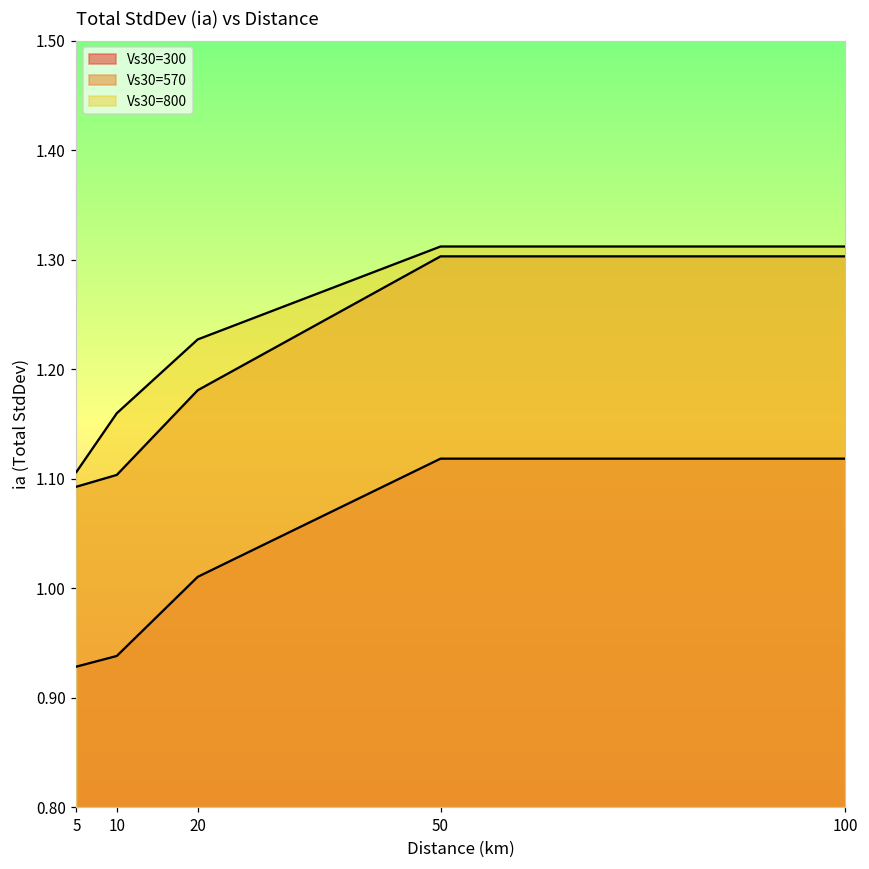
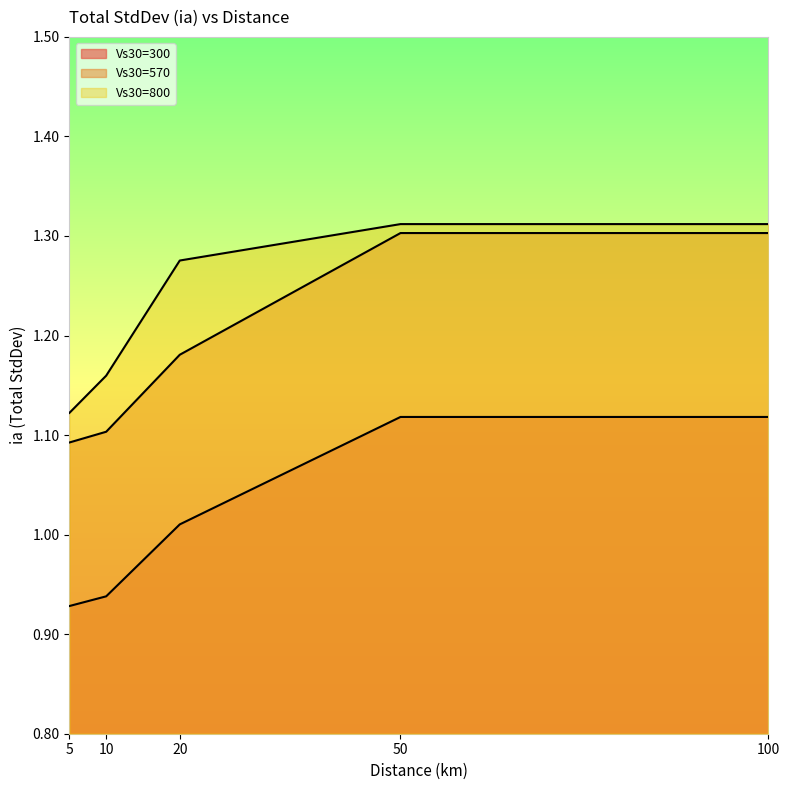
Vs30=800, 5: 1.11 -> 1.12
Vs30=800, 20: 1.23 -> 1.28
